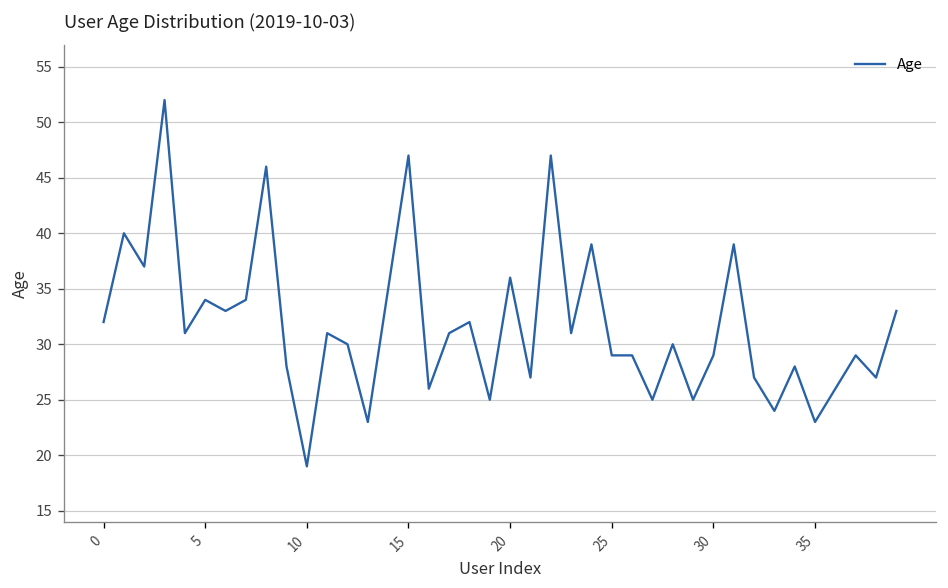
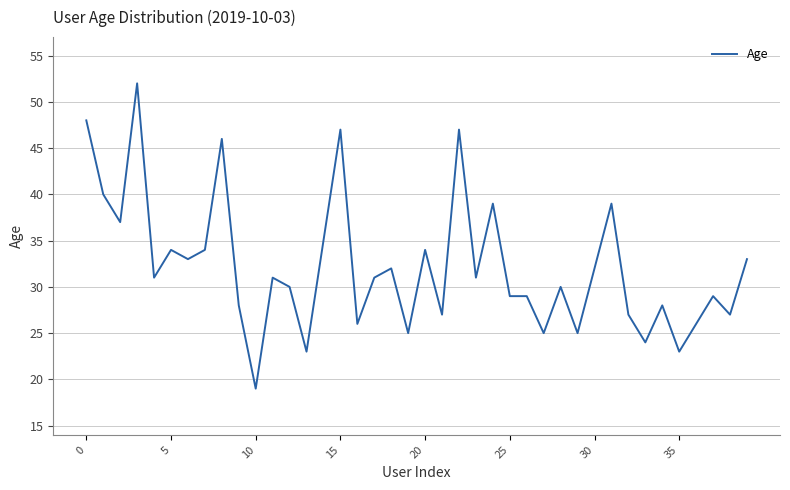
0: 32 -> 48
20: 36 -> 34
30: 29 -> 32
